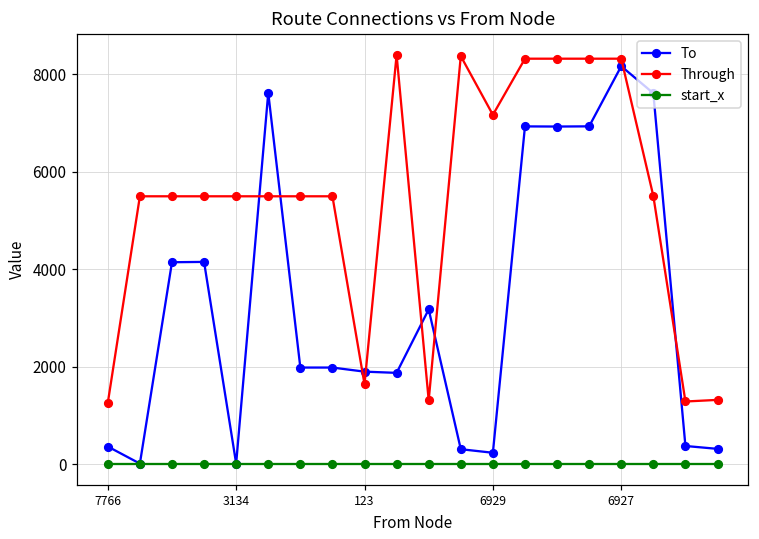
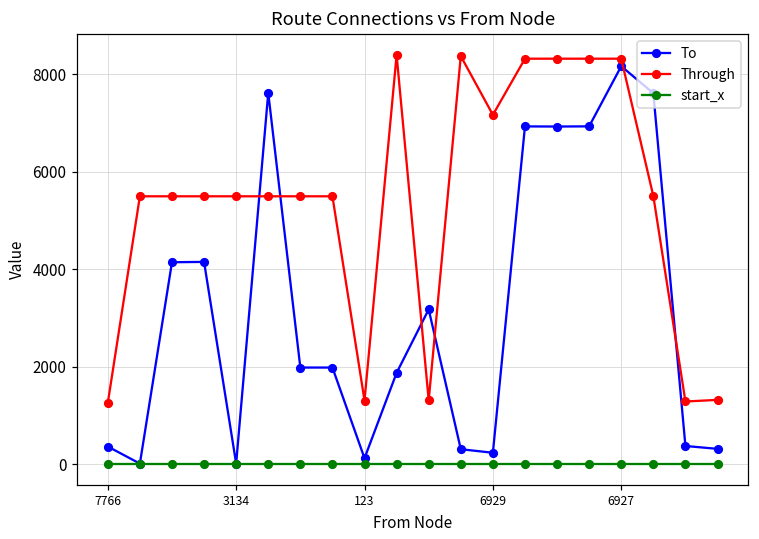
To, 123: 1900 -> 100
Through, 123: 1600 -> 1300
